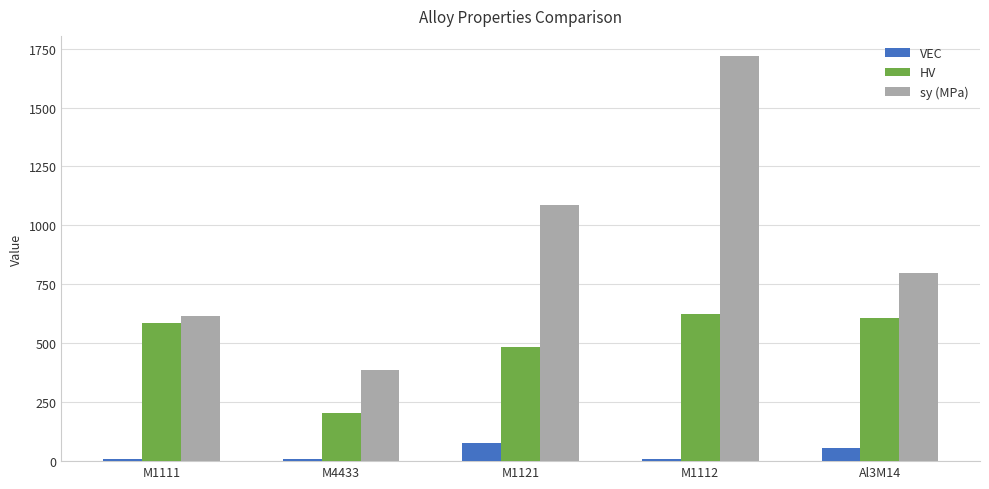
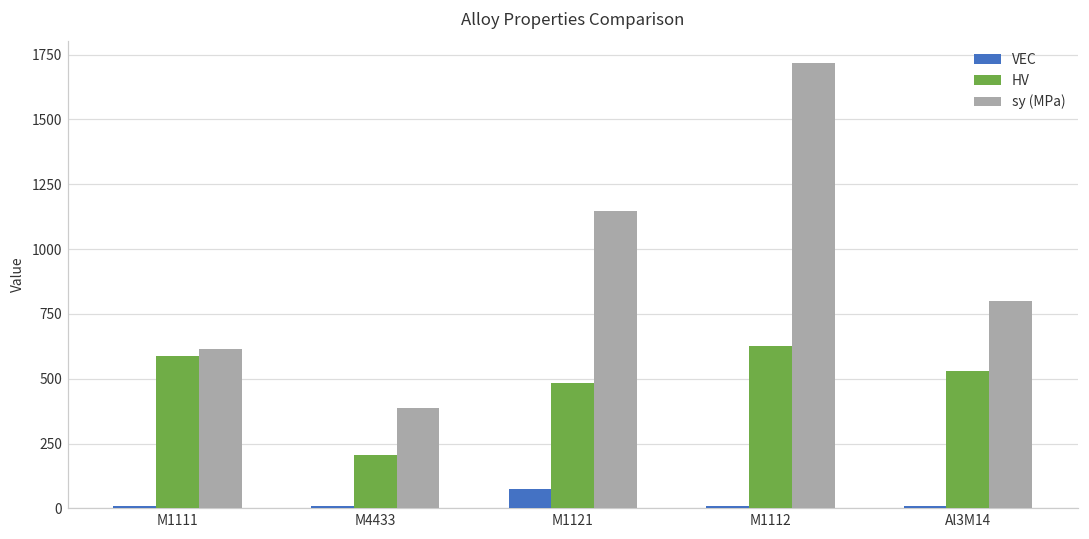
sy (MPa), M1121: 1090 -> 1150
VEC, Al3M14: 60 -> 10
HV, Al3M14: 610 -> 530
